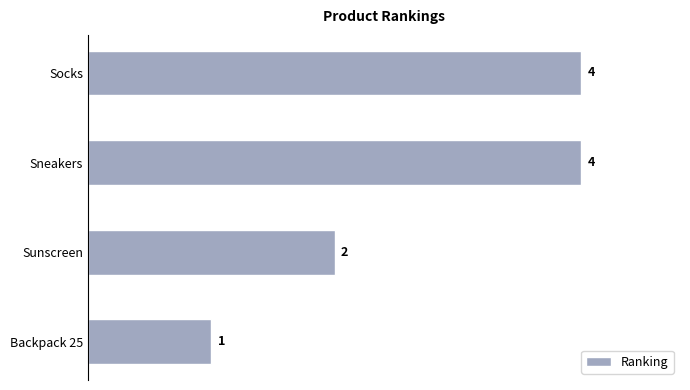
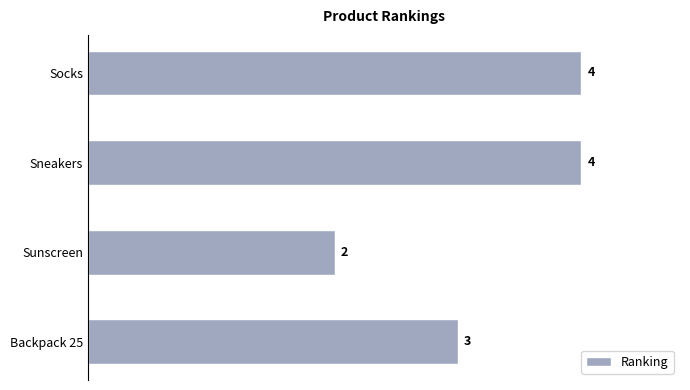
Backpack 25: 1 -> 3
